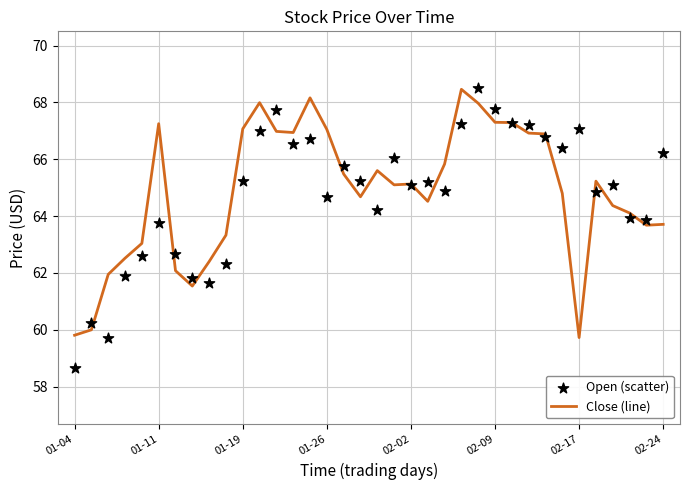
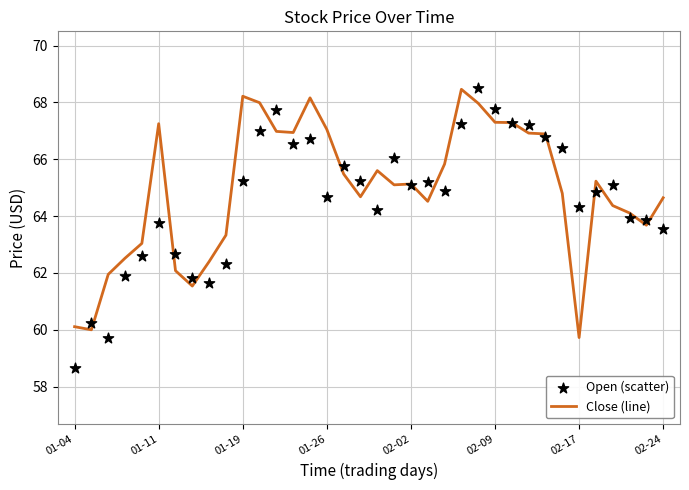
Close (line), 01-04: 59.8 -> 60.1
Close (line), 01-19: 67.1 -> 68.2
Open (scatter), 02-17: 67.1 -> 64.3
Close (line), 02-24: 63.7 -> 64.6
Open (scatter), 02-24: 66.2 -> 63.6
